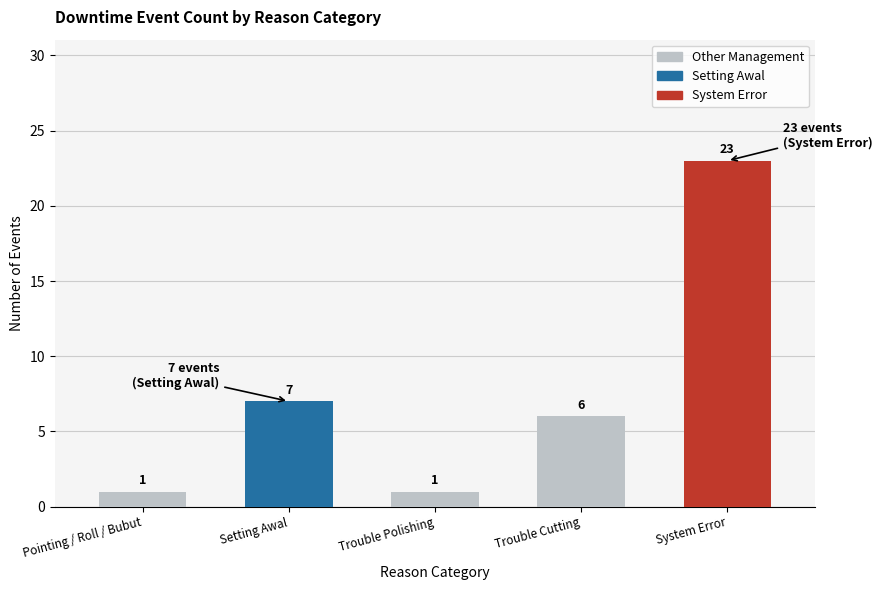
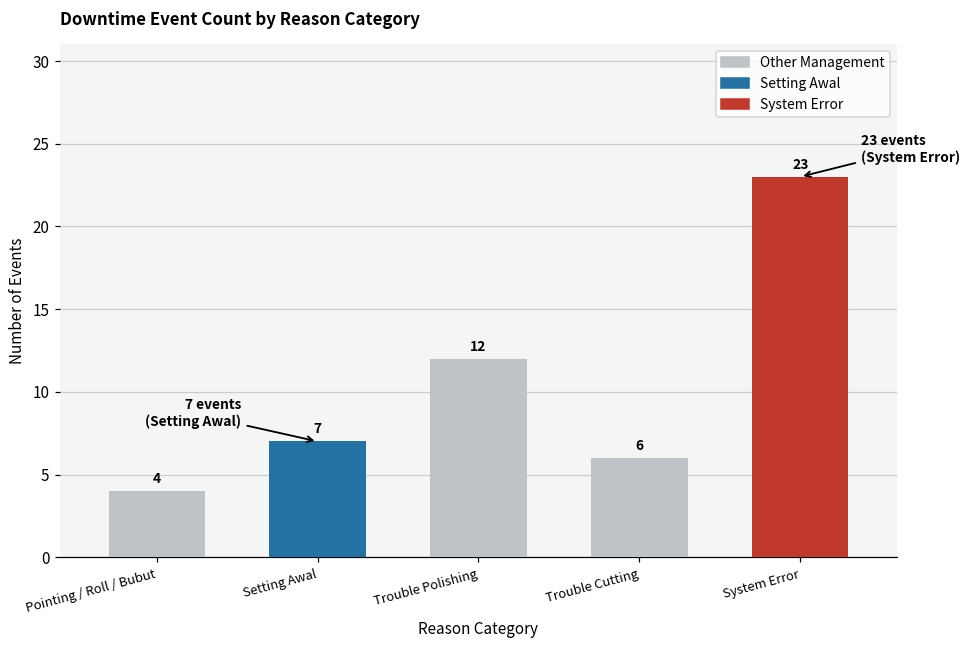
Pointing / Roll / Bubut: 1 -> 4
Trouble Polishing: 1 -> 12
